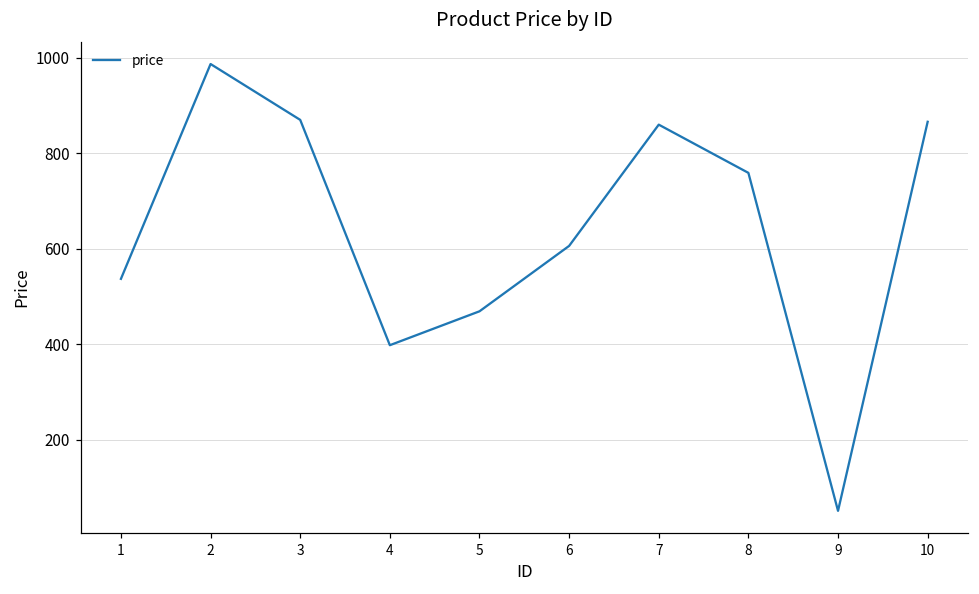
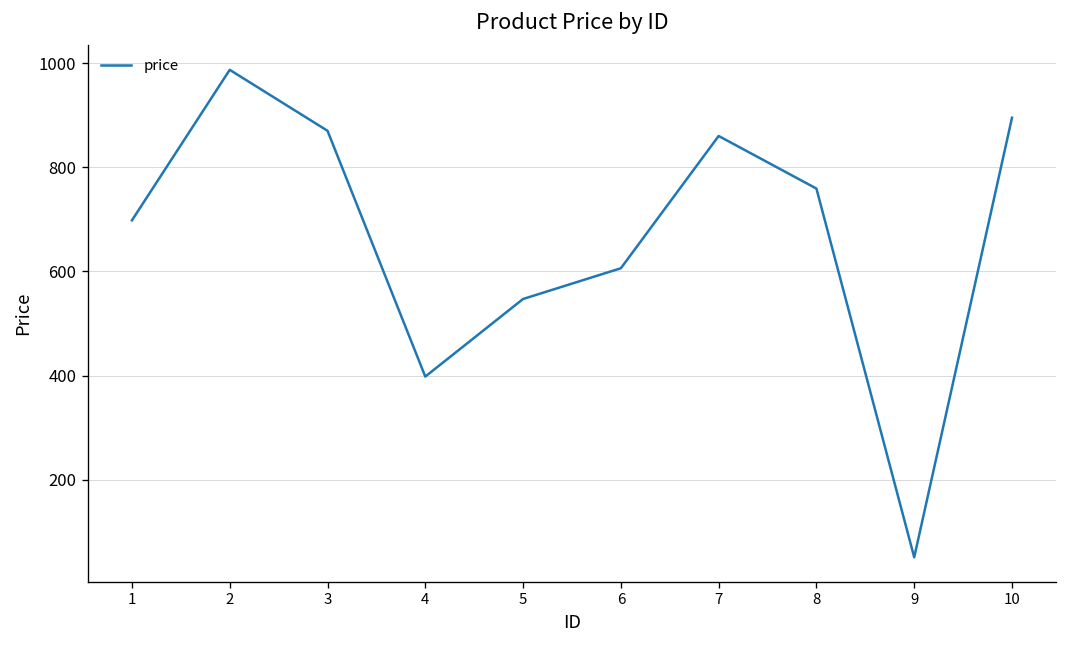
1: 540 -> 700
5: 470 -> 550
10: 870 -> 900
